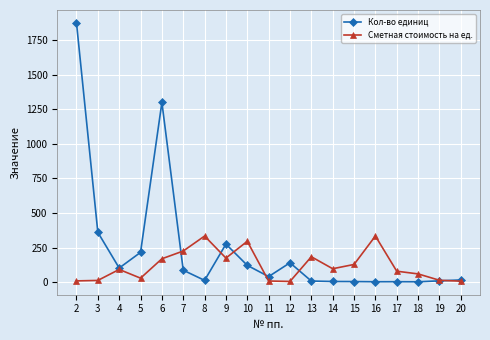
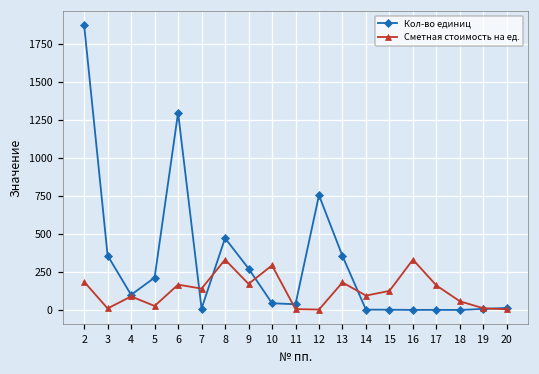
Сметная стоимость на ед., 2: 10 -> 190
Кол-во единиц, 7: 90 -> 10
Сметная стоимость на ед., 7: 220 -> 140
Кол-во единиц, 8: 10 -> 470
Кол-во единиц, 10: 120 -> 50
Кол-во единиц, 12: 140 -> 760
Кол-во единиц, 13: 10 -> 360
Сметная стоимость на ед., 17: 80 -> 160
